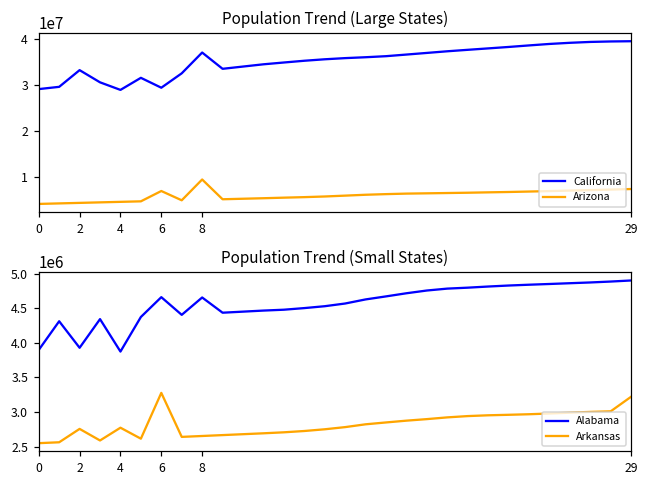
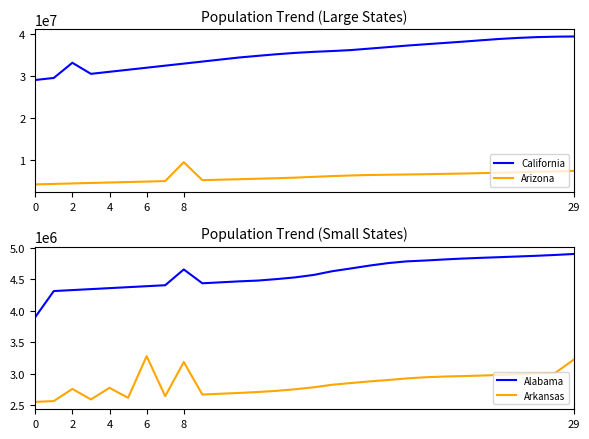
Population Trend (Large States), California, 4: 29000000 -> 31000000
Population Trend (Large States), California, 6: 29000000 -> 32000000
Population Trend (Large States), Arizona, 6: 7000000 -> 5000000
Population Trend (Large States), California, 8: 37000000 -> 33000000
Population Trend (Small States), Alabama, 2: 3900000 -> 4300000
Population Trend (Small States), Alabama, 4: 3900000 -> 4400000
Population Trend (Small States), Alabama, 6: 4700000 -> 4400000
Population Trend (Small States), Arkansas, 8: 2700000 -> 3200000
